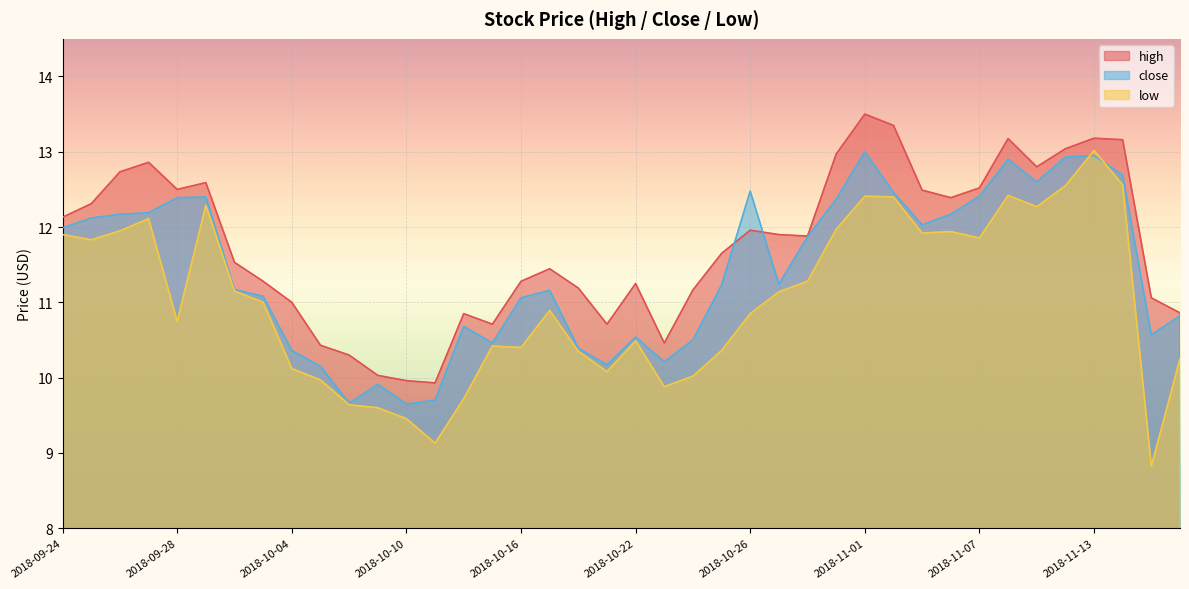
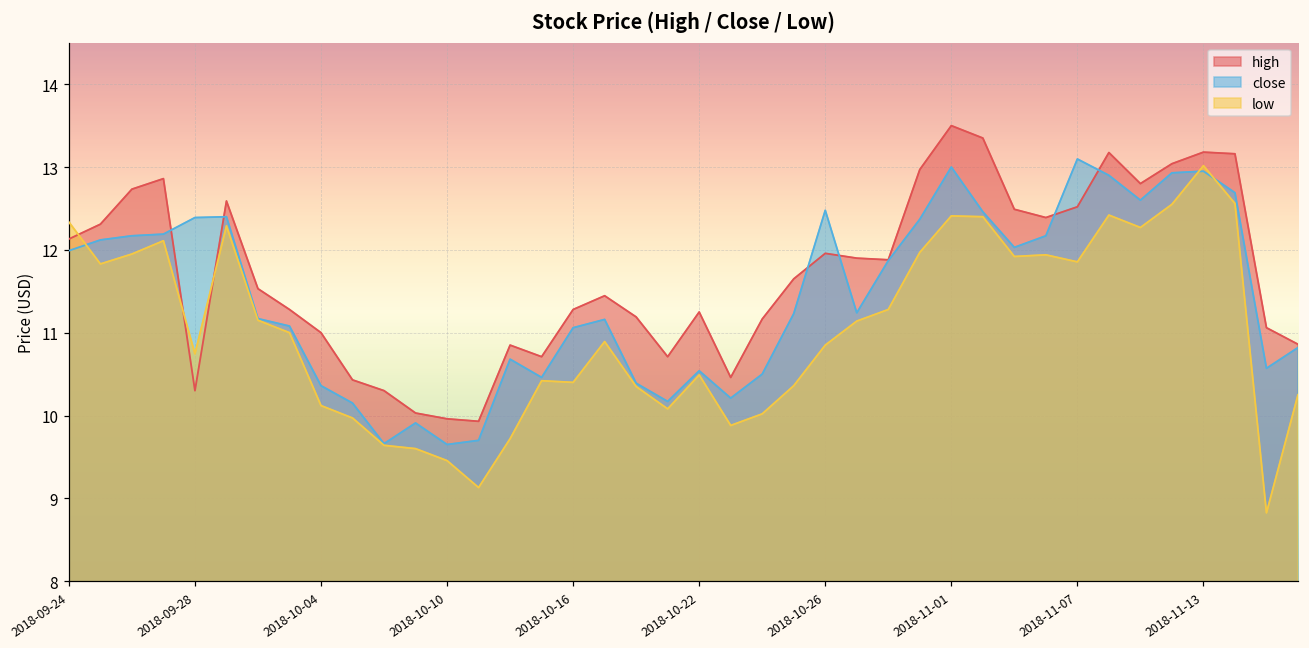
low, 2018-09-24: 11.9 -> 12.3
high, 2018-09-28: 12.5 -> 10.3
close, 2018-11-07: 12.4 -> 13.1
